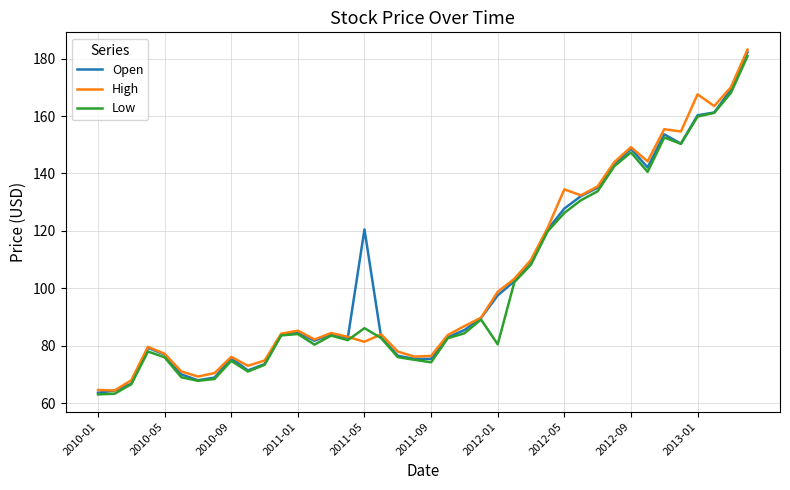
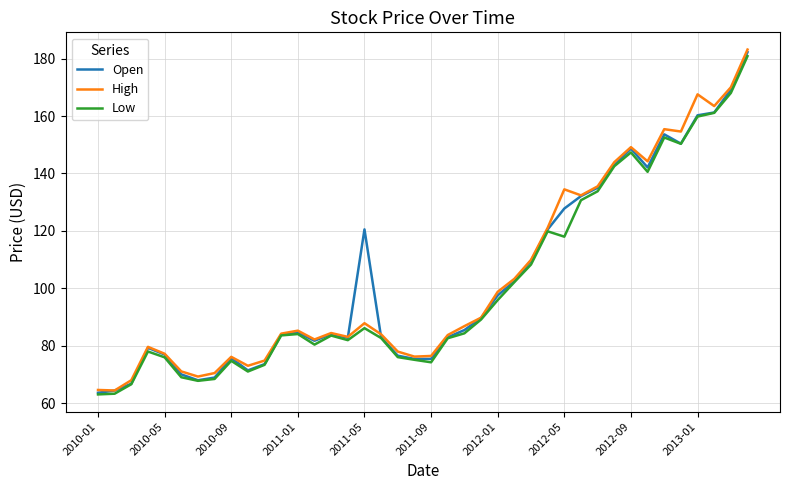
High, 2011-05: 81 -> 88
Low, 2012-01: 81 -> 96
Low, 2012-05: 126 -> 118
